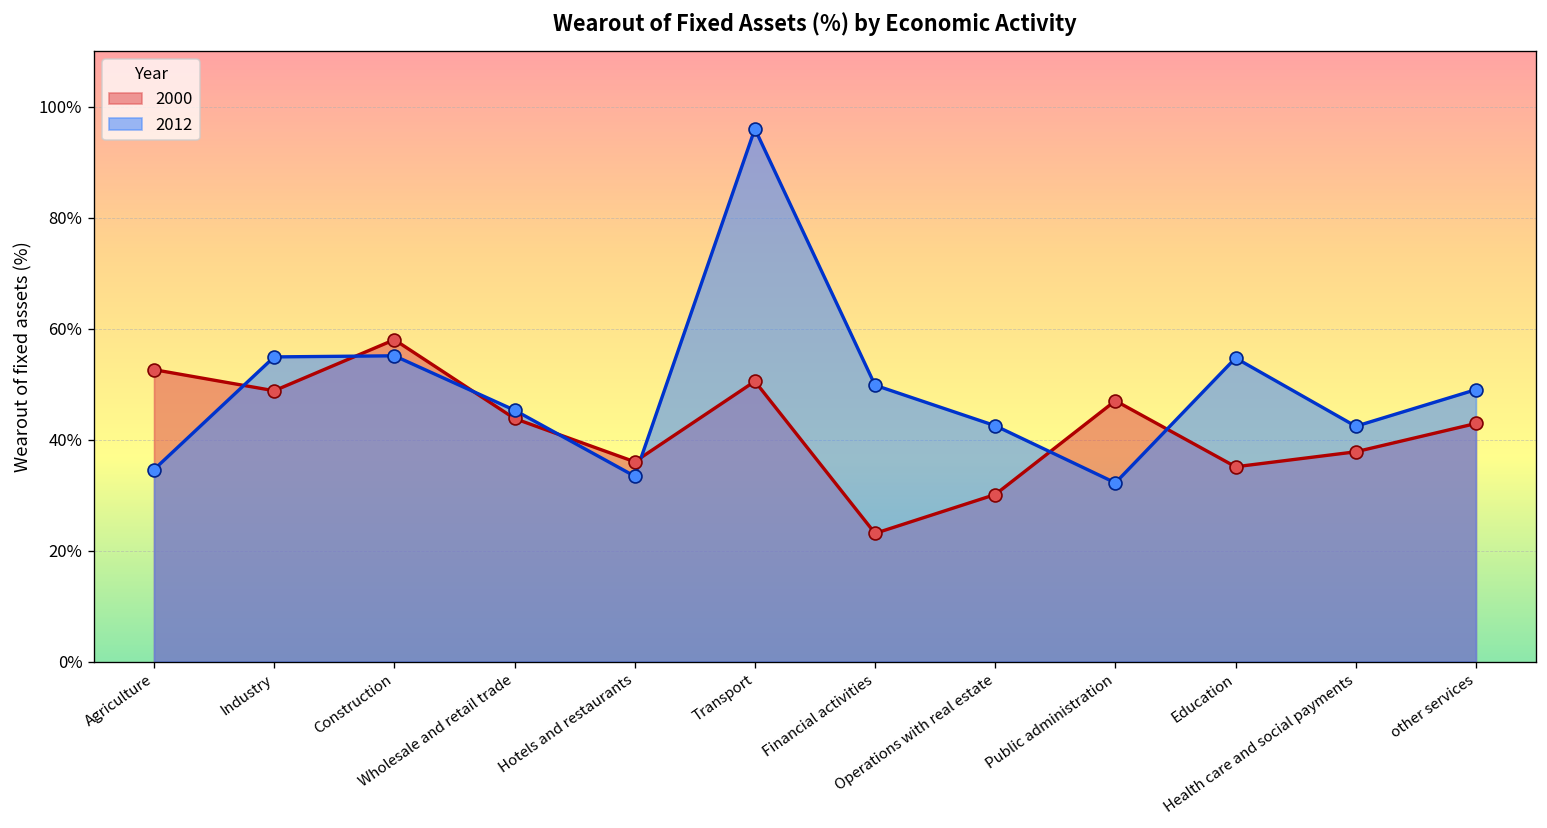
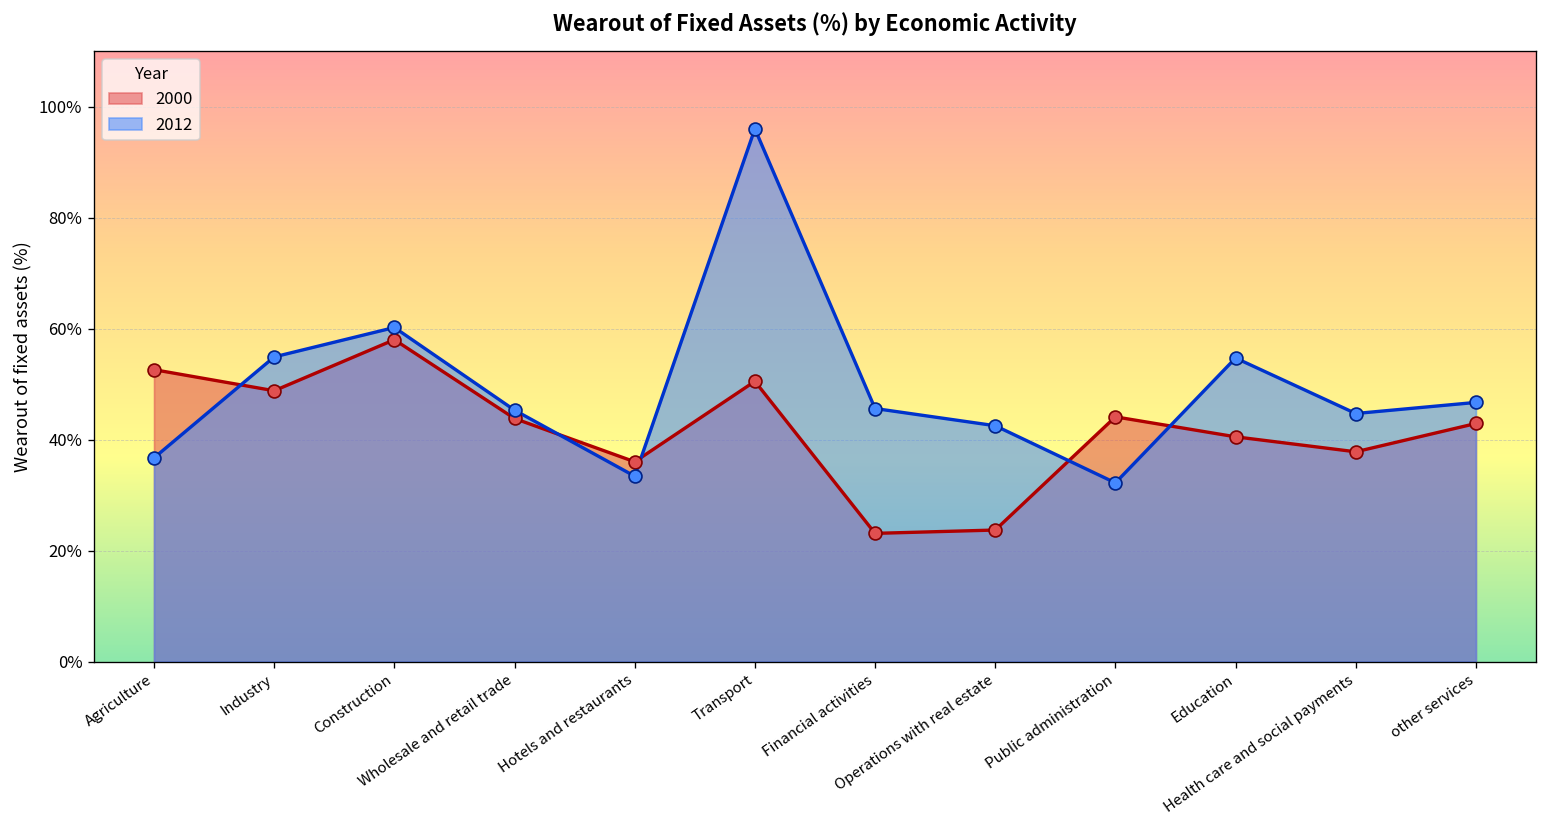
2012, Agriculture: 35% -> 37%
2012, Construction: 55% -> 60%
2012, Financial activities: 50% -> 46%
2000, Operations with real estate: 30% -> 24%
2000, Public administration: 47% -> 44%
2000, Education: 35% -> 41%
2012, Health care and social payments: 42% -> 45%
2012, other services: 49% -> 47%
